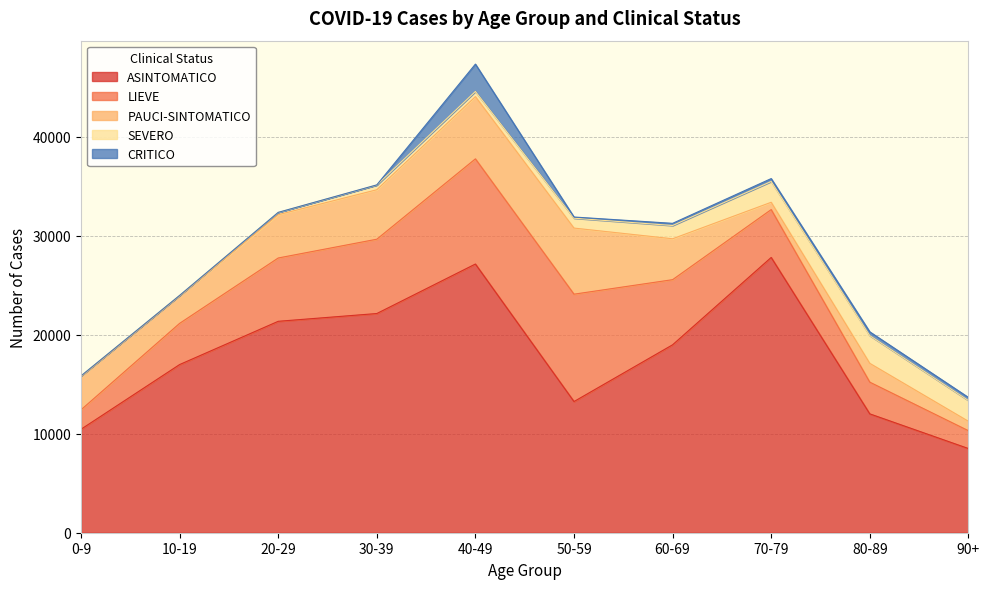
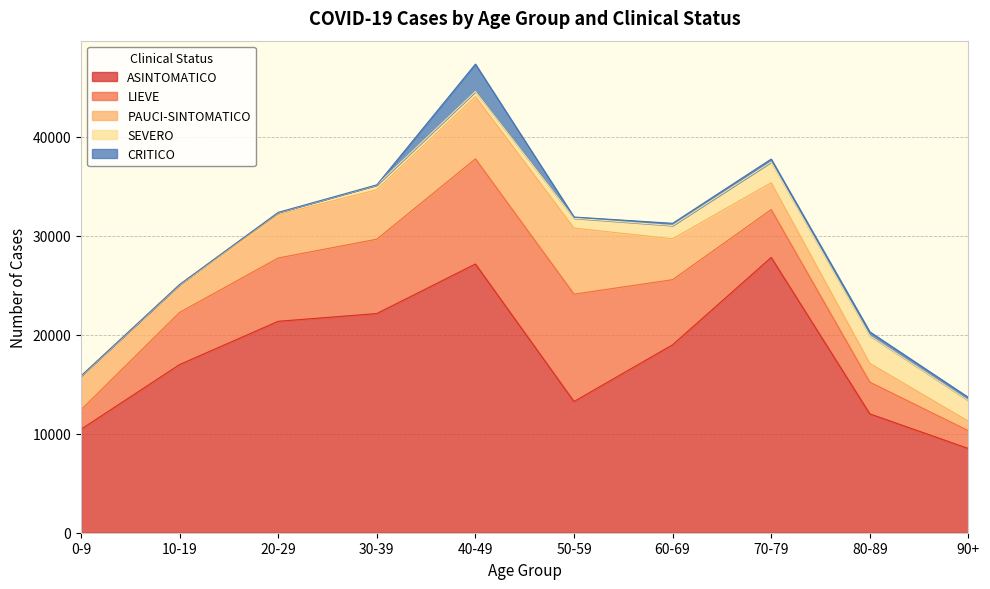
LIEVE, 10-19: 4000 -> 5000
PAUCI-SINTOMATICO, 70-79: 1000 -> 3000
